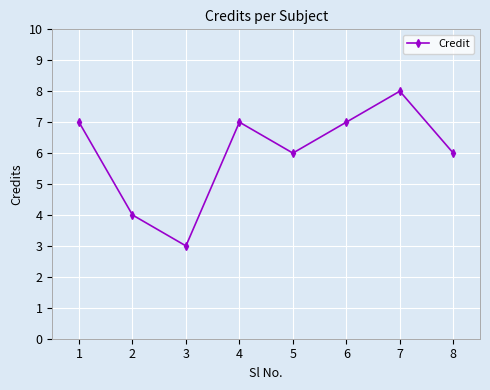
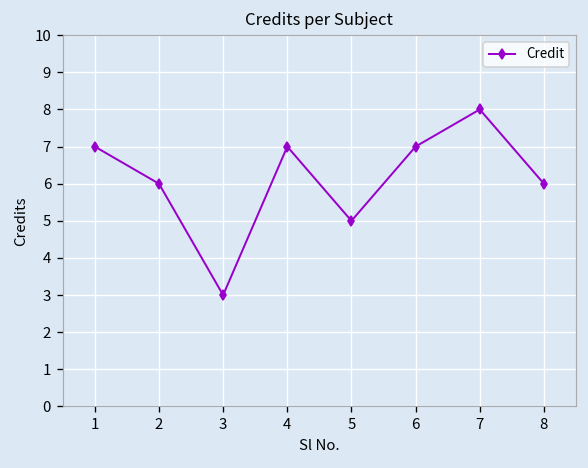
2: 4 -> 6
5: 6 -> 5
